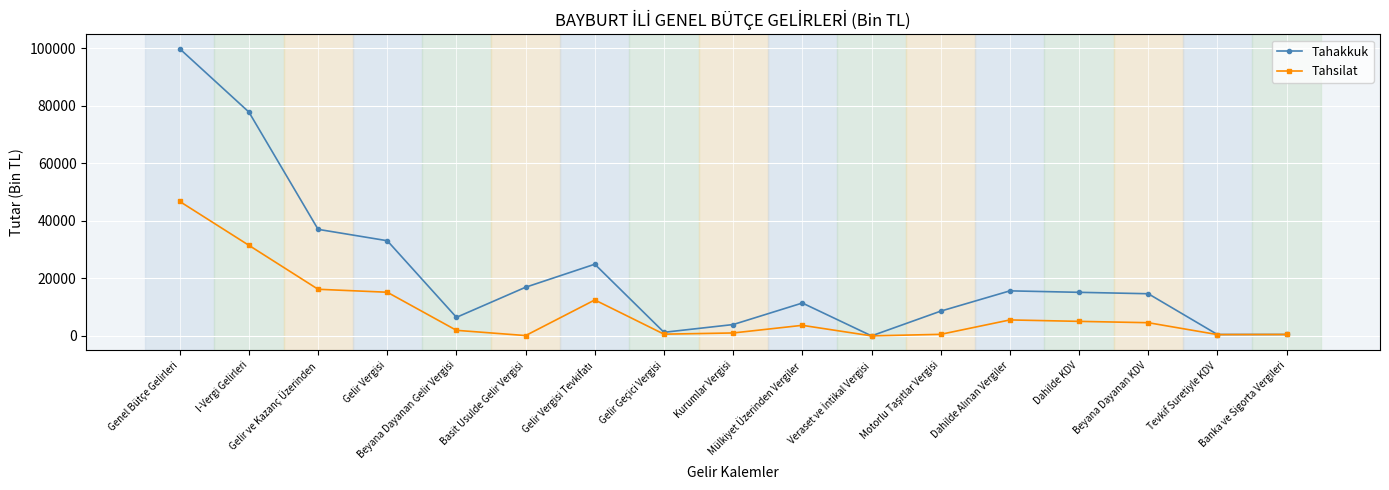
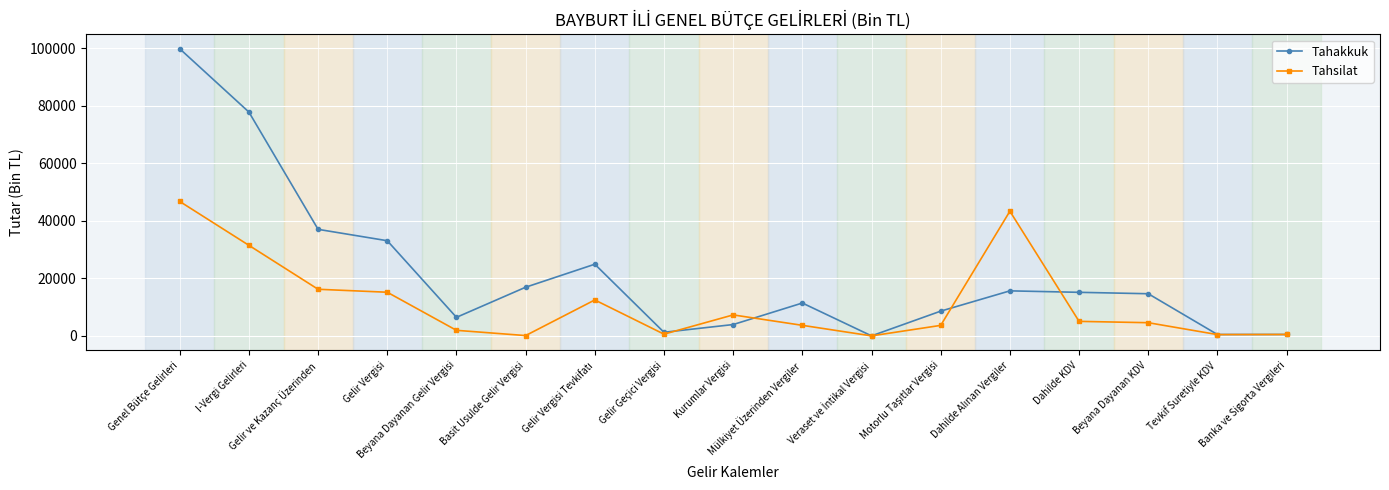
Tahsilat, Kurumlar Vergisi: 1000 -> 7000
Tahsilat, Motorlu Taşıtlar Vergisi: 1000 -> 4000
Tahsilat, Dahilde Alınan Vergiler: 6000 -> 43000
